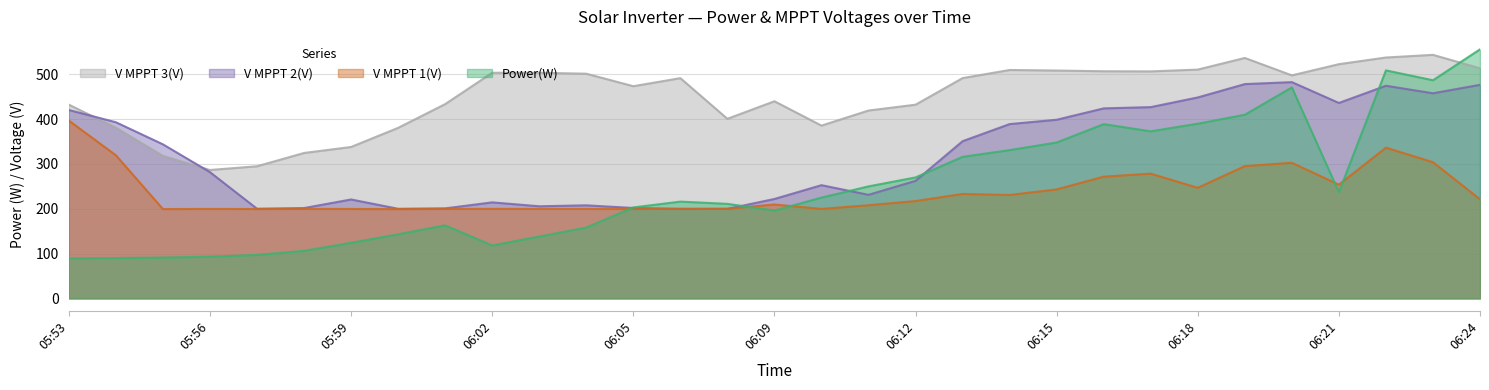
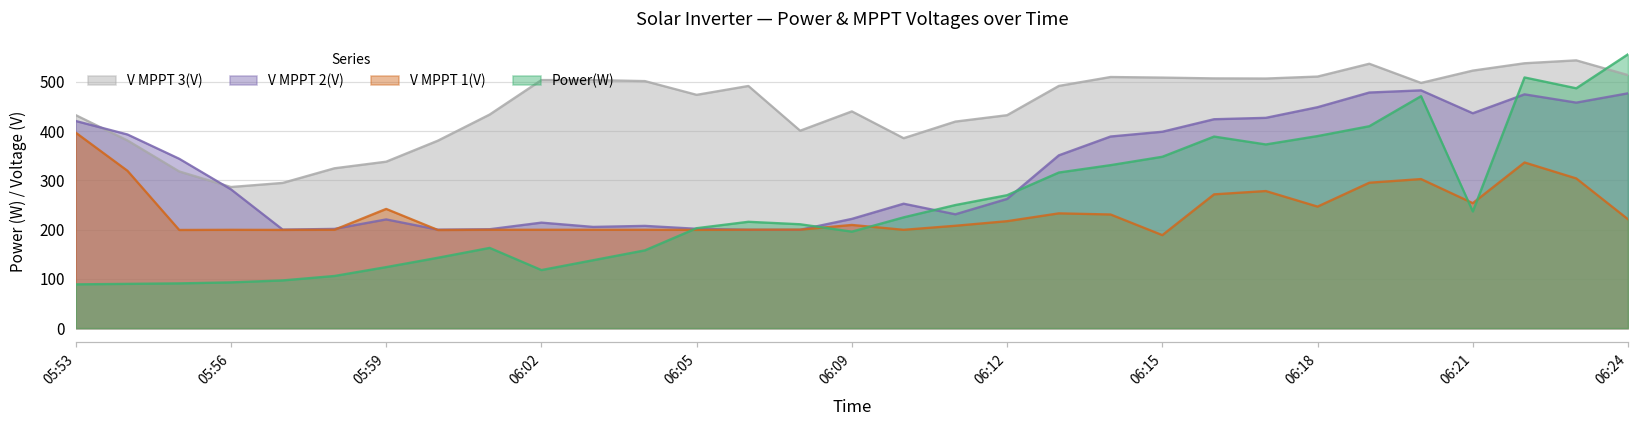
V MPPT 1(V), 05:59: 200 -> 240
V MPPT 1(V), 06:15: 240 -> 190
